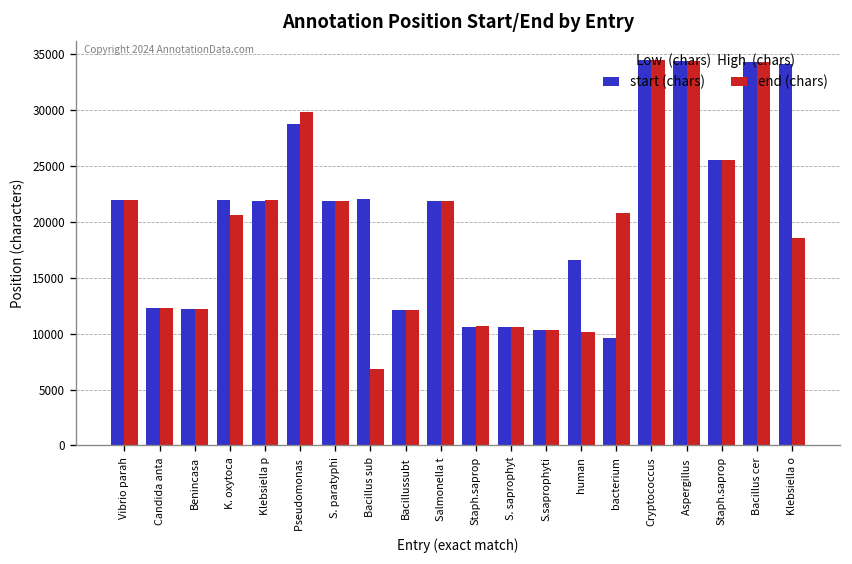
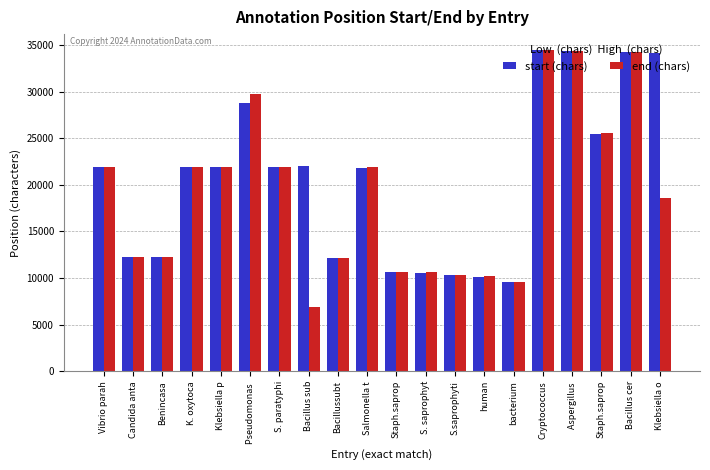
end (chars), K. oxytoca: 21000 -> 22000
start (chars), human: 17000 -> 10000
end (chars), bacterium: 21000 -> 10000
